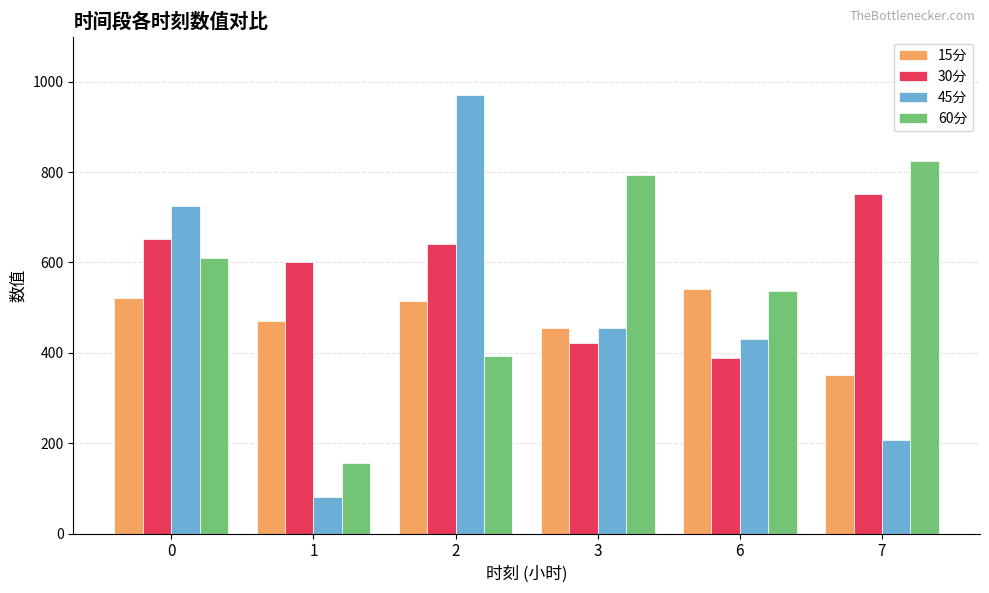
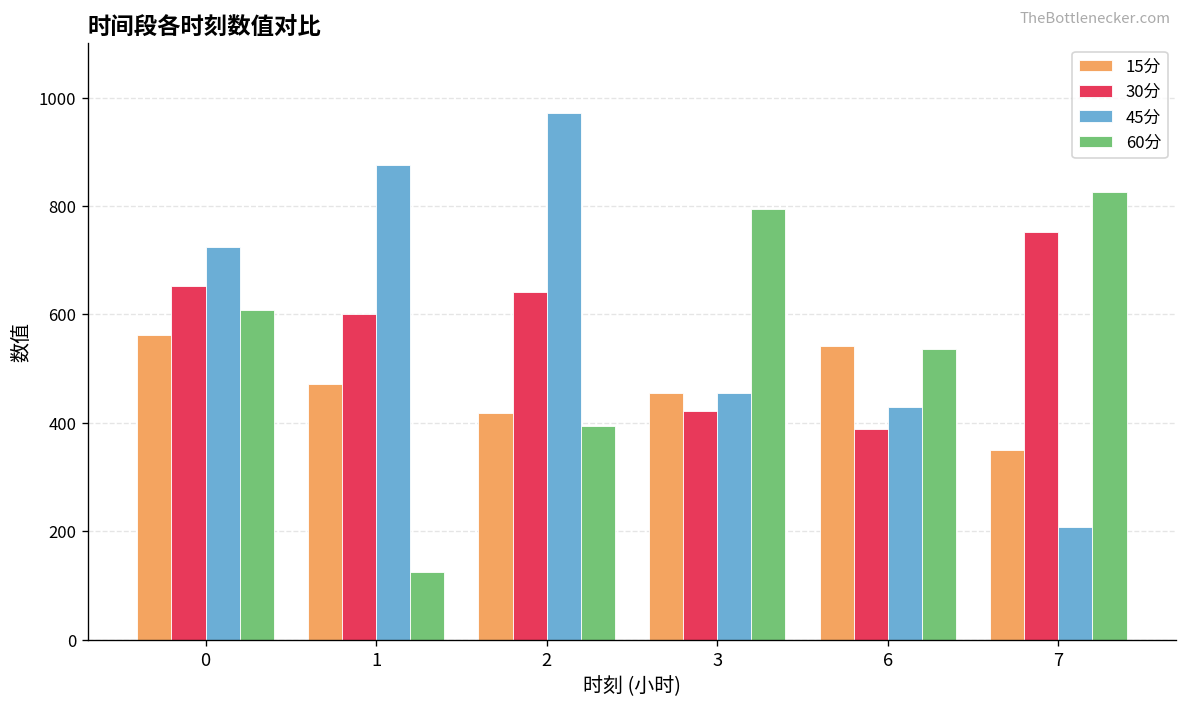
15分, 0: 520 -> 560
45分, 1: 80 -> 880
60分, 1: 160 -> 130
15分, 2: 510 -> 420
